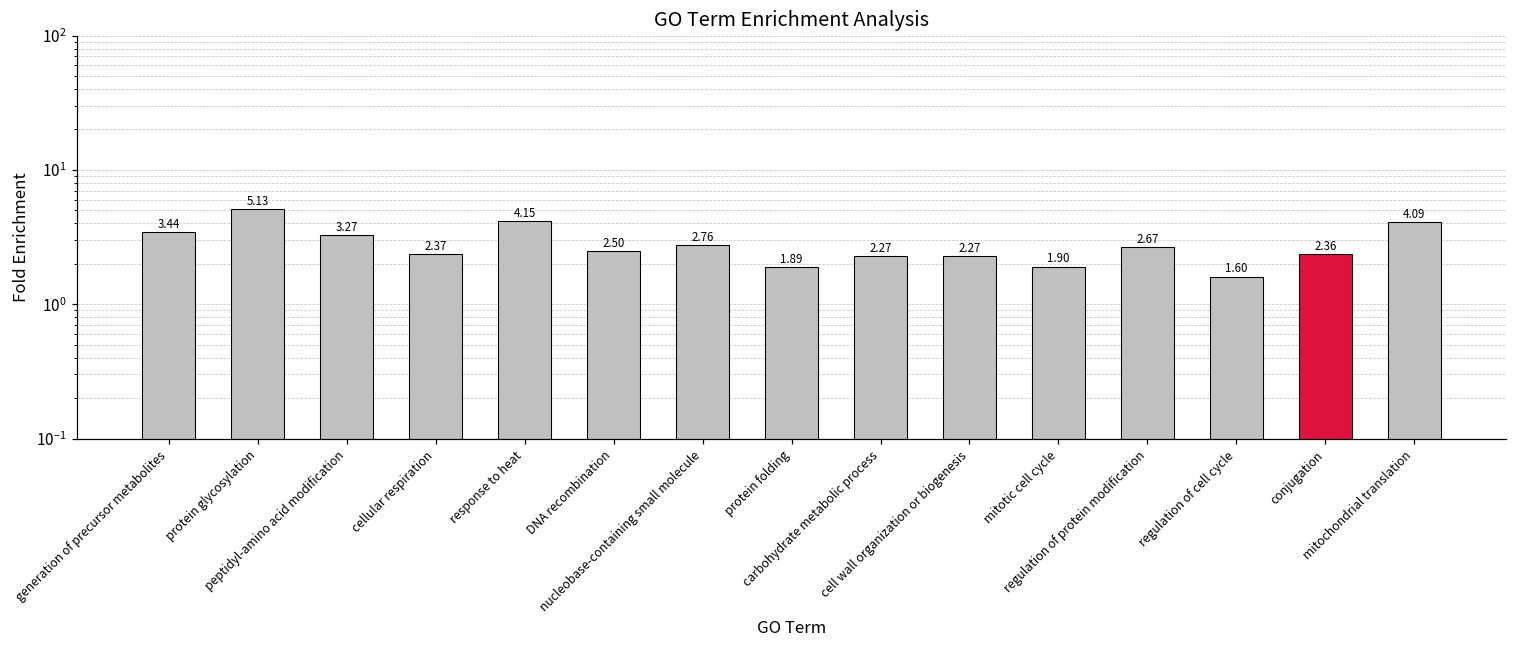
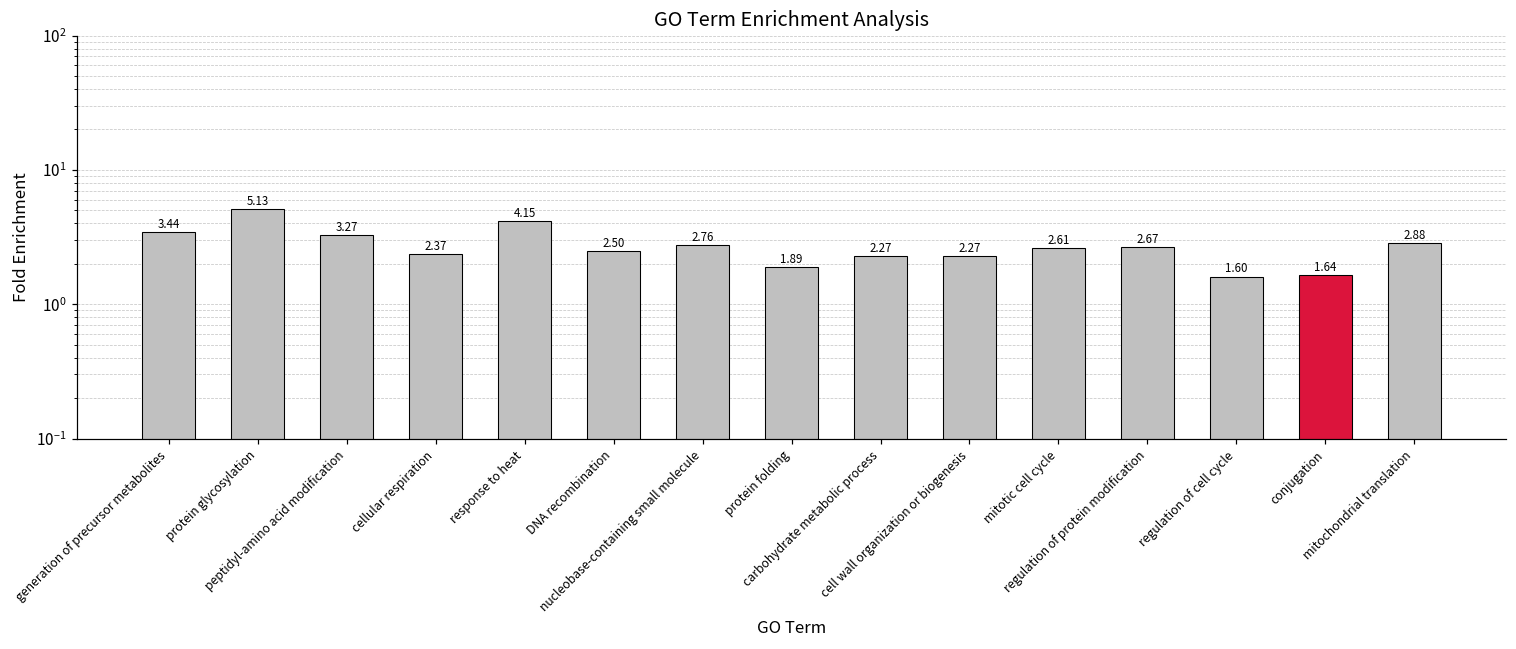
mitotic cell cycle: 1.90 -> 2.61
conjugation: 2.36 -> 1.64
mitochondrial translation: 4.09 -> 2.88
